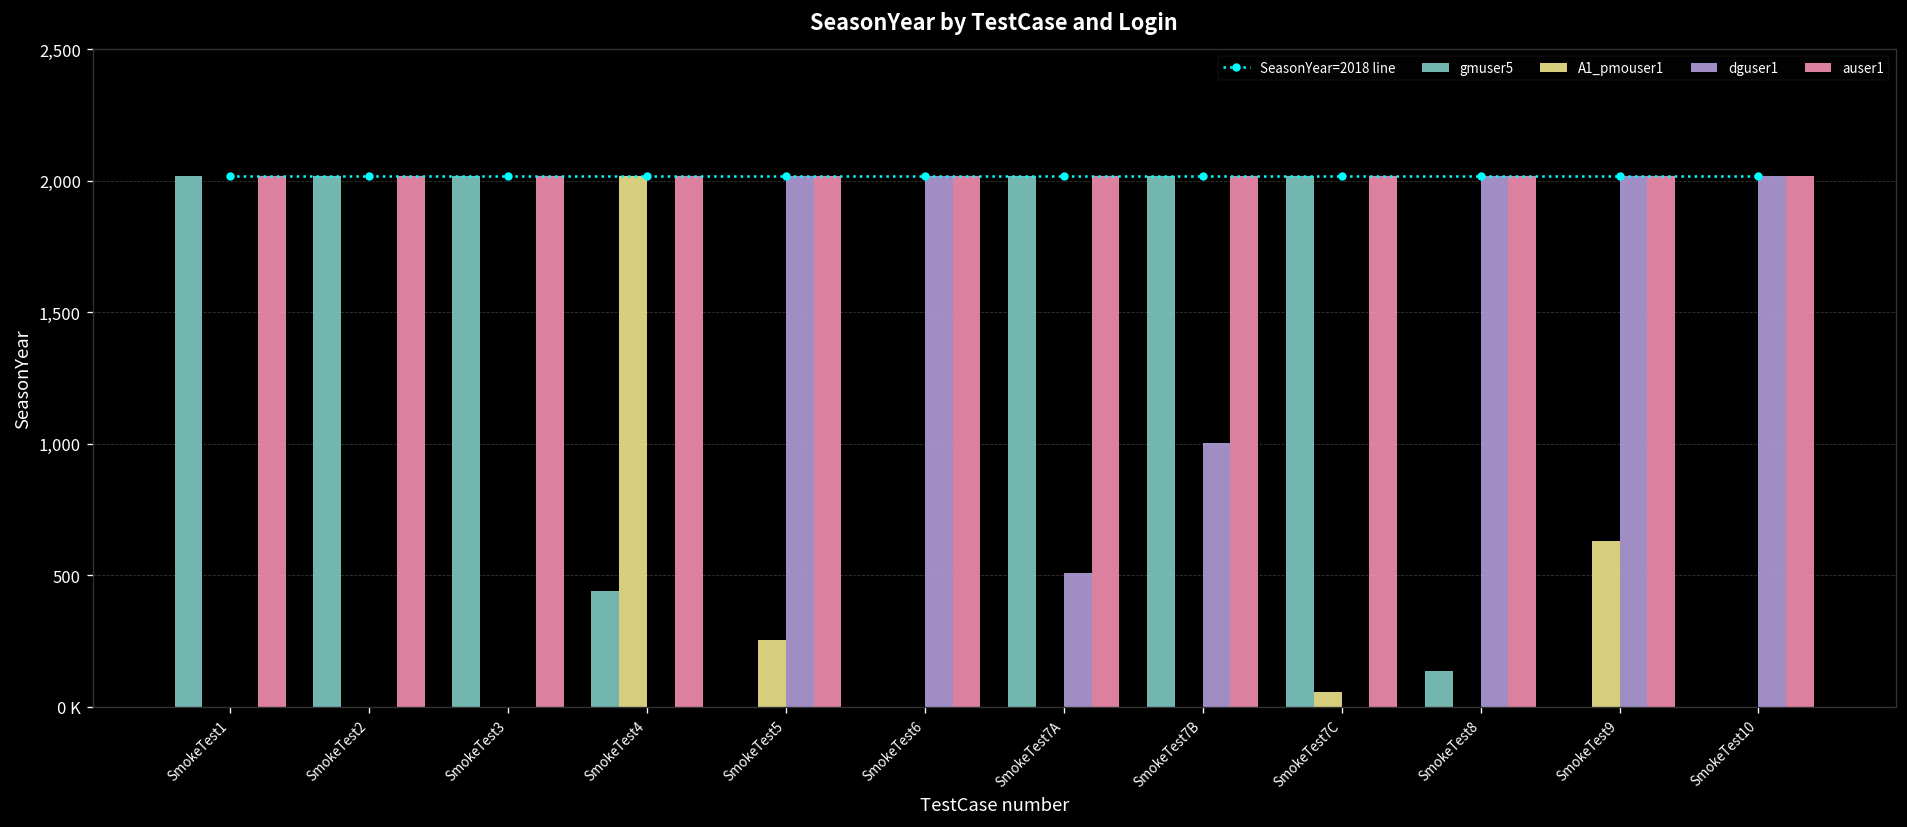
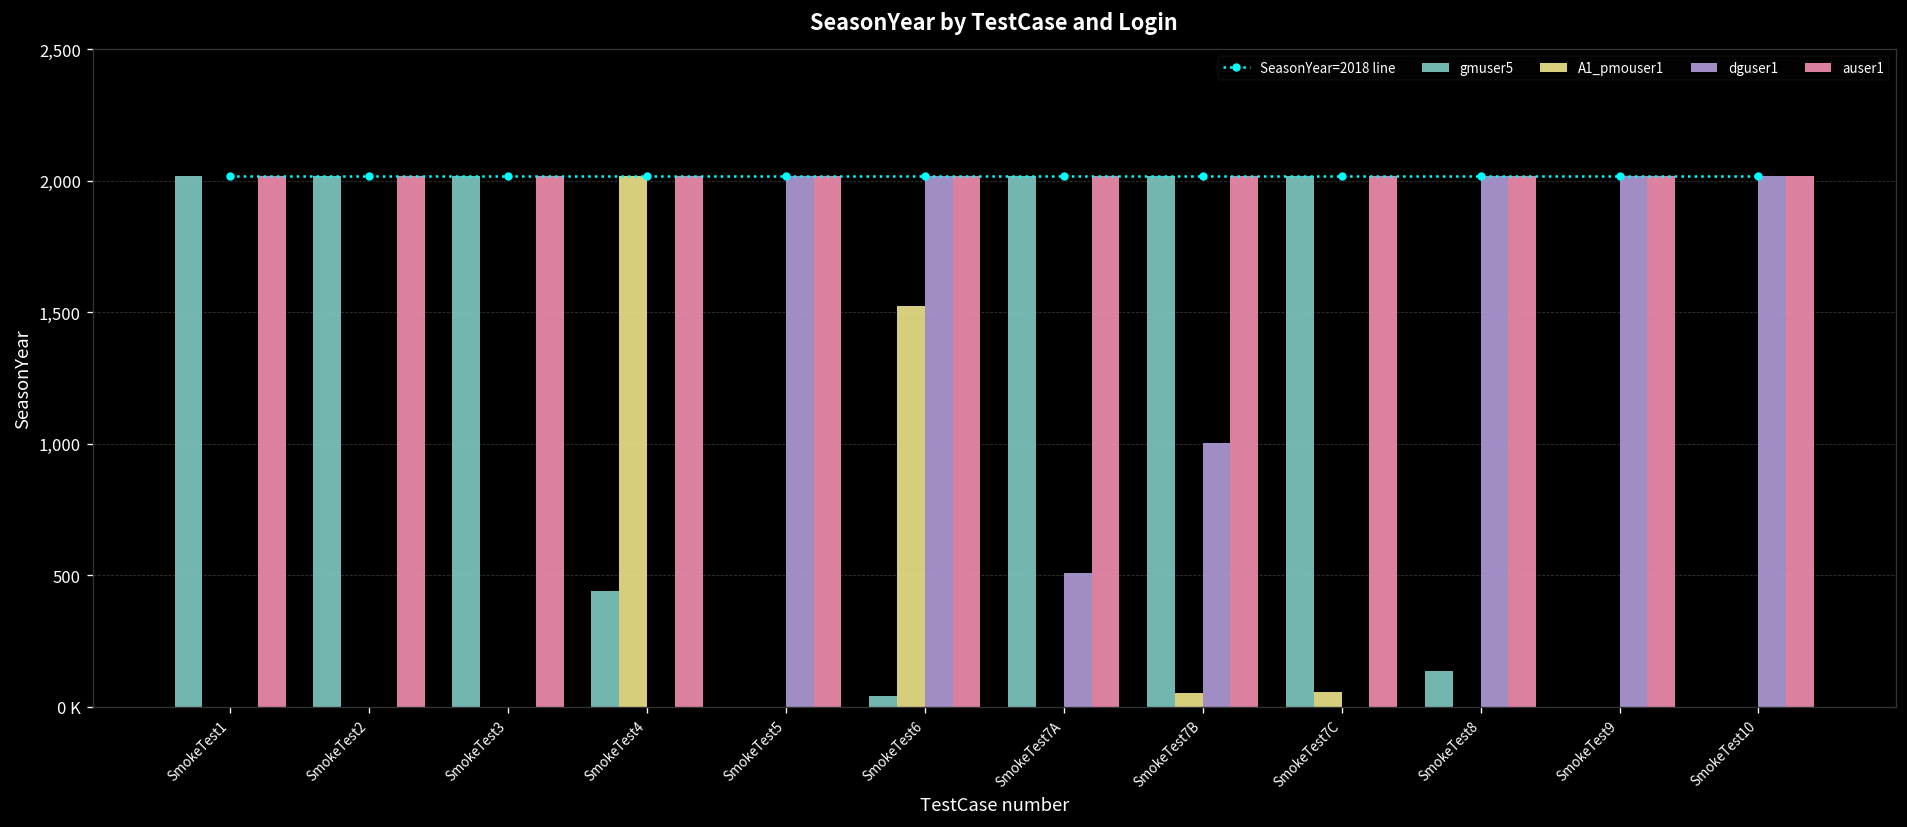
A1_pmouser1, SmokeTest5: 250 -> 0
gmuser5, SmokeTest6: 0 -> 40
A1_pmouser1, SmokeTest6: 0 -> 1,520
A1_pmouser1, SmokeTest7B: 0 -> 50
A1_pmouser1, SmokeTest9: 630 -> 0
